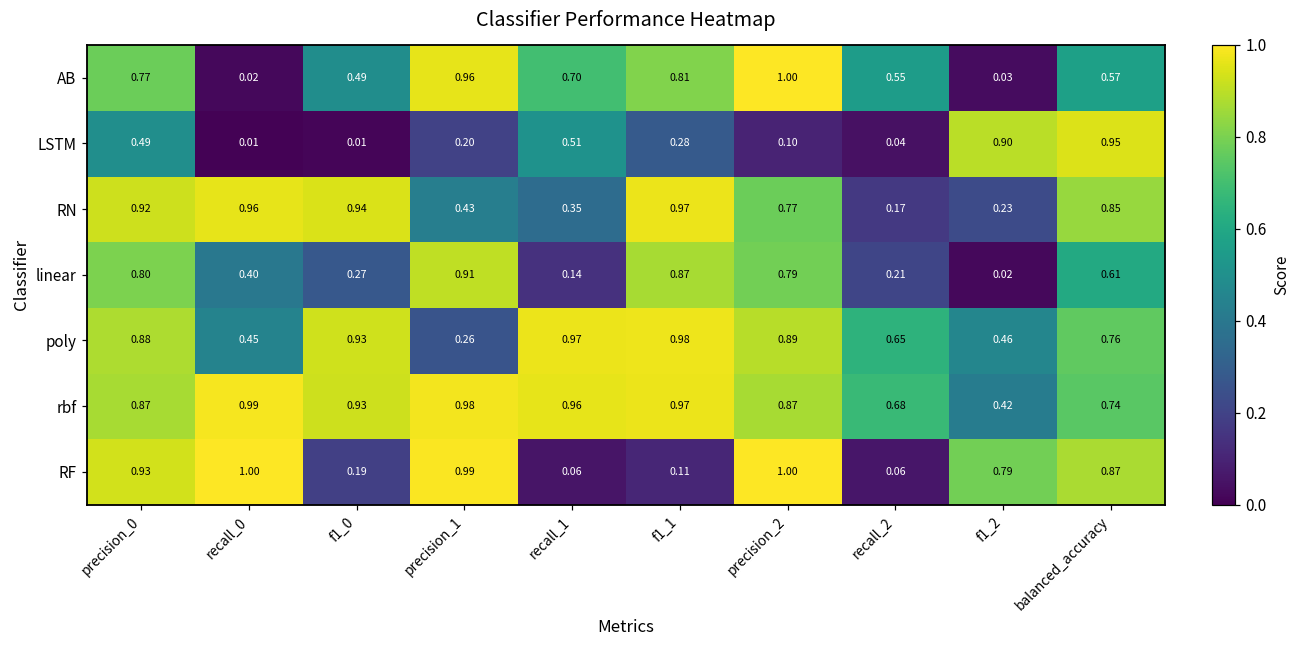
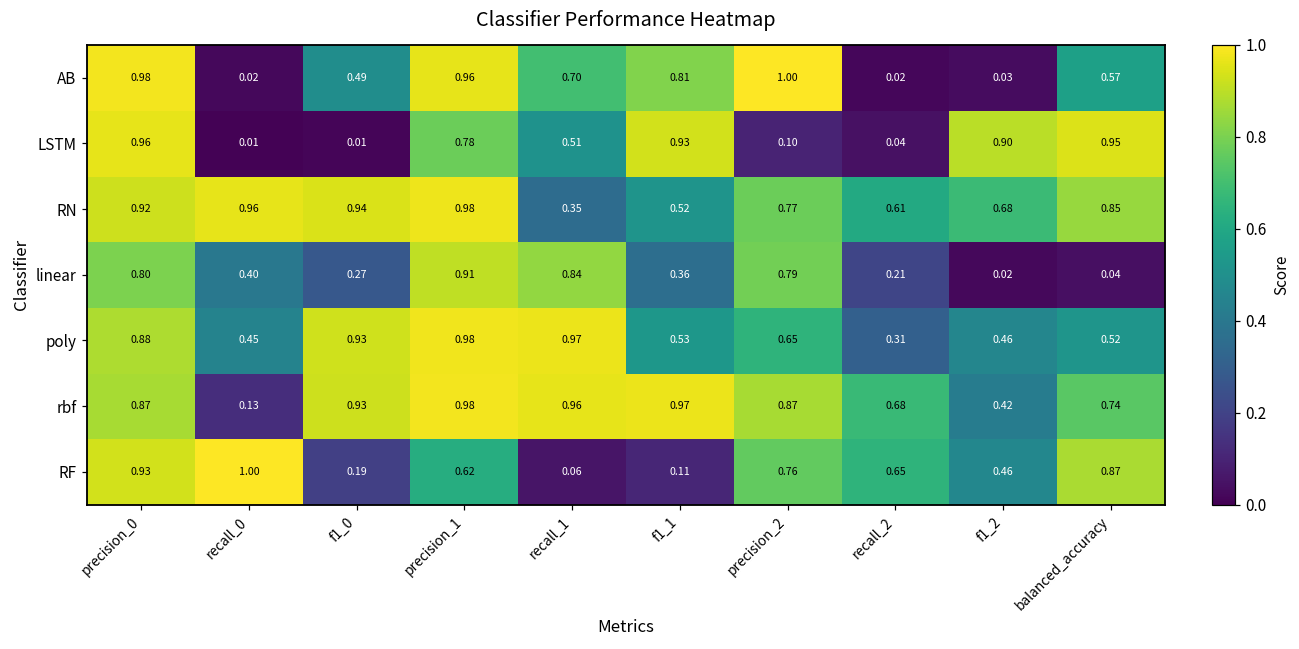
AB, precision_0: 0.77 -> 0.98
AB, recall_2: 0.55 -> 0.02
LSTM, precision_0: 0.49 -> 0.96
LSTM, precision_1: 0.20 -> 0.78
LSTM, f1_1: 0.28 -> 0.93
RN, precision_1: 0.43 -> 0.98
RN, f1_1: 0.97 -> 0.52
RN, recall_2: 0.17 -> 0.61
RN, f1_2: 0.23 -> 0.68
linear, recall_1: 0.14 -> 0.84
linear, f1_1: 0.87 -> 0.36
linear, balanced_accuracy: 0.61 -> 0.04
poly, precision_1: 0.26 -> 0.98
poly, f1_1: 0.98 -> 0.53
poly, precision_2: 0.89 -> 0.65
poly, recall_2: 0.65 -> 0.31
poly, balanced_accuracy: 0.76 -> 0.52
rbf, recall_0: 0.99 -> 0.13
RF, precision_1: 0.99 -> 0.62
RF, precision_2: 1.00 -> 0.76
RF, recall_2: 0.06 -> 0.65
RF, f1_2: 0.79 -> 0.46
